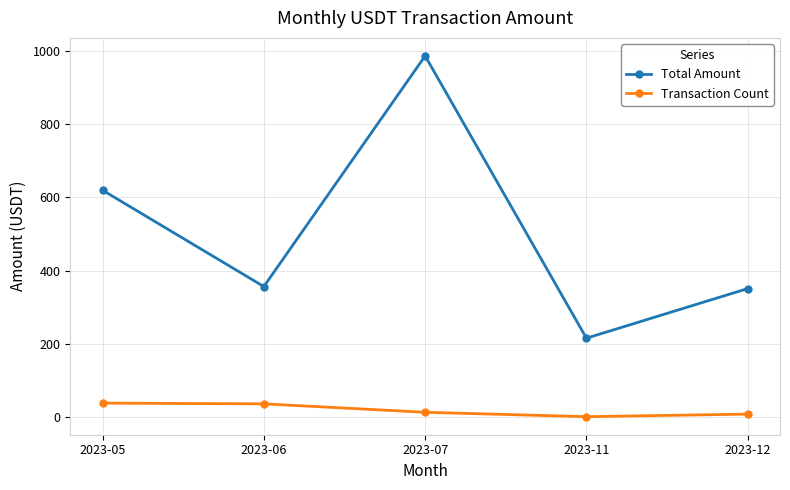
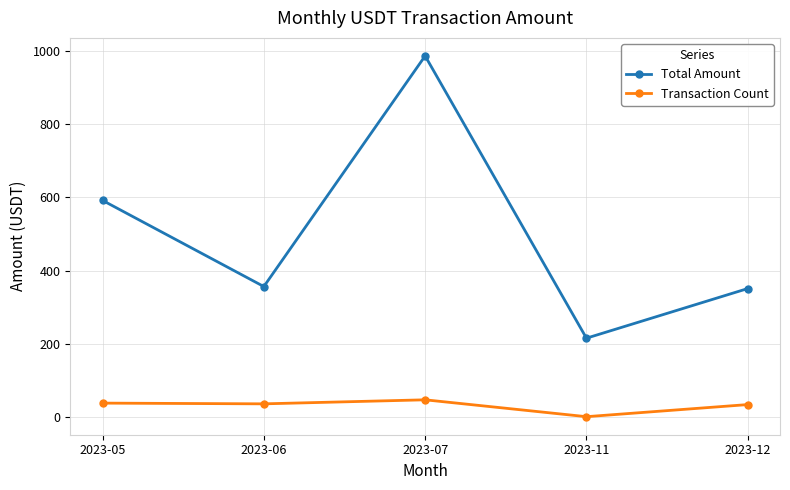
Total Amount, 2023-05: 620 -> 590
Transaction Count, 2023-07: 10 -> 50
Transaction Count, 2023-12: 10 -> 40
